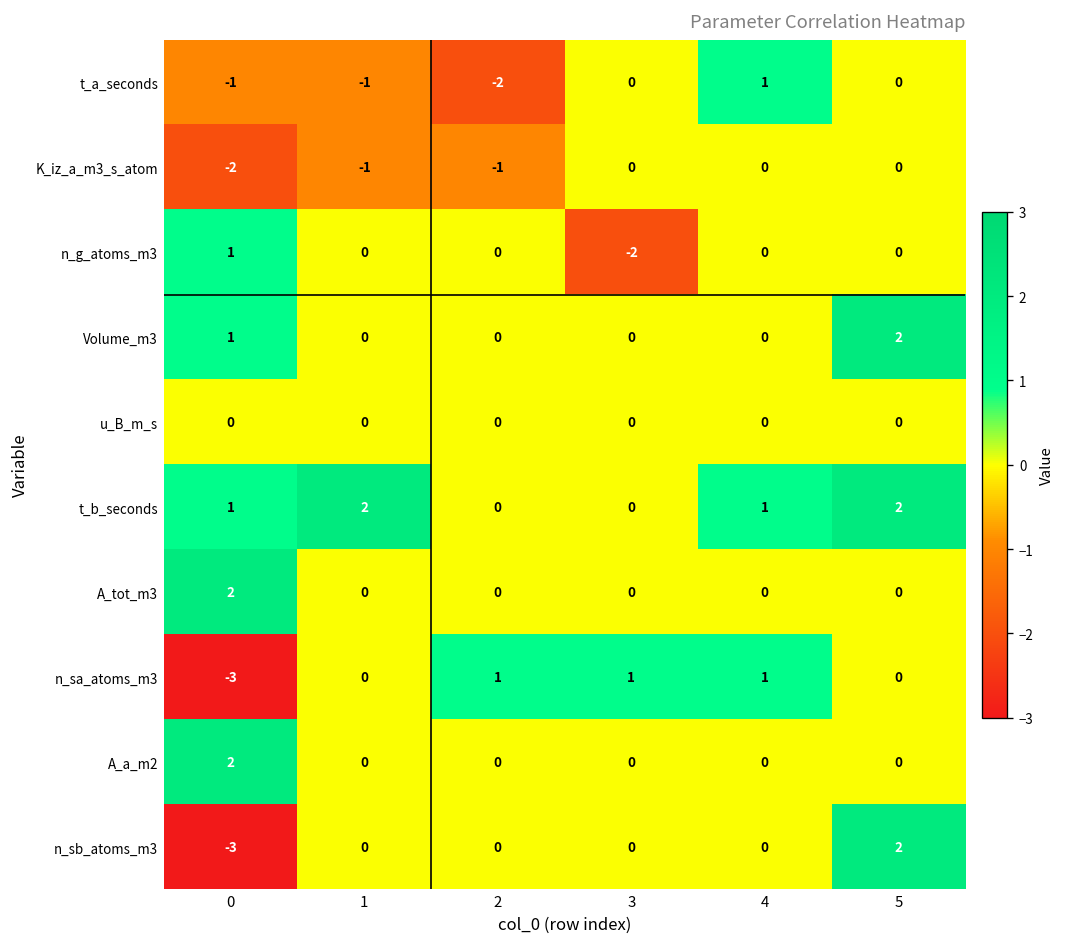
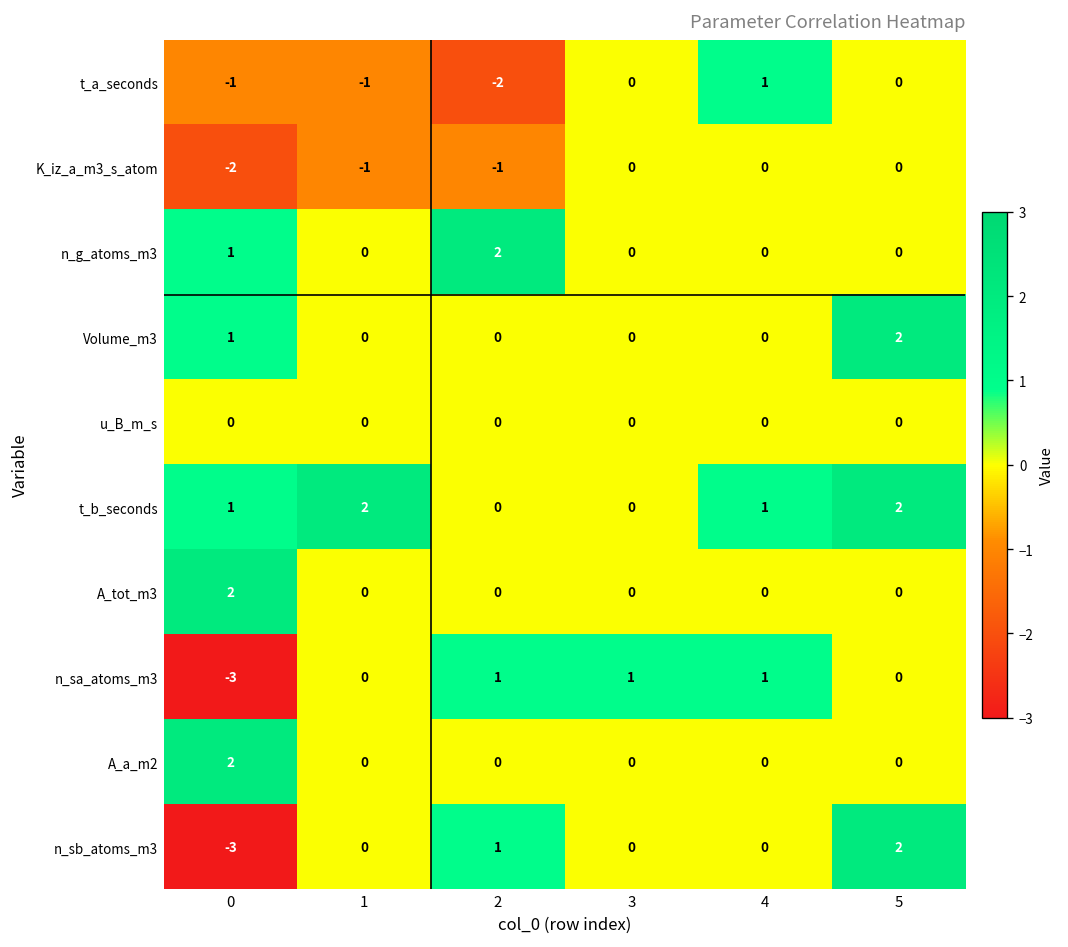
n_g_atoms_m3, 2: 0 -> 2
n_g_atoms_m3, 3: -2 -> 0
n_sb_atoms_m3, 2: 0 -> 1
